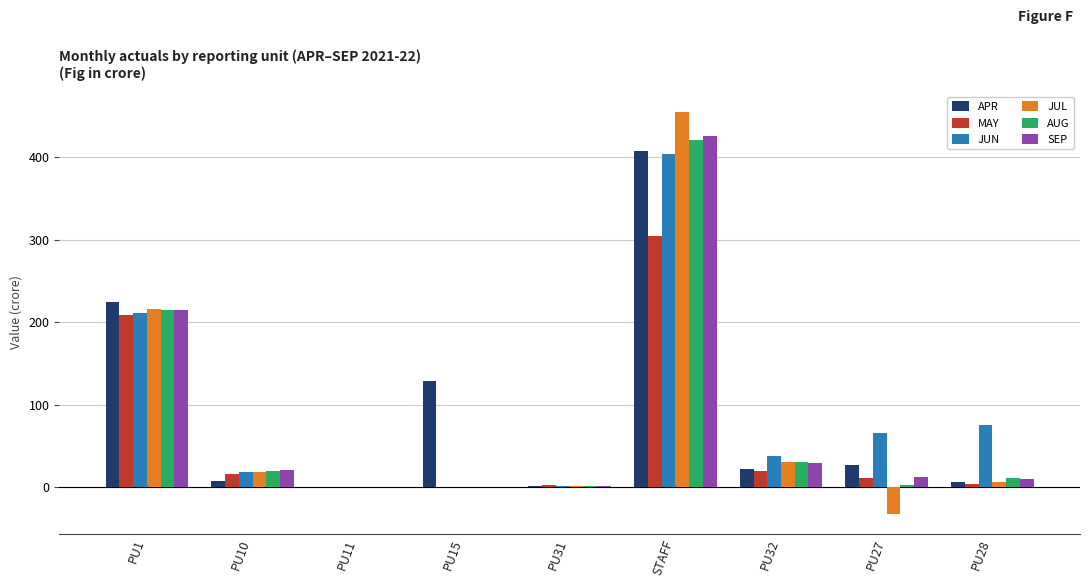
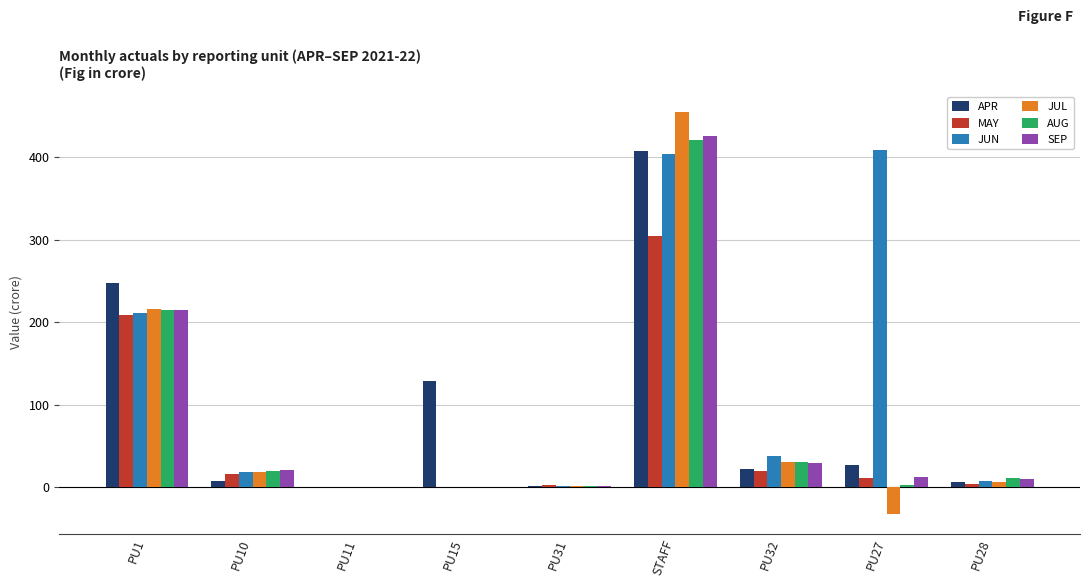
APR, PU1: 220 -> 250
JUN, PU27: 70 -> 410
JUN, PU28: 80 -> 10
